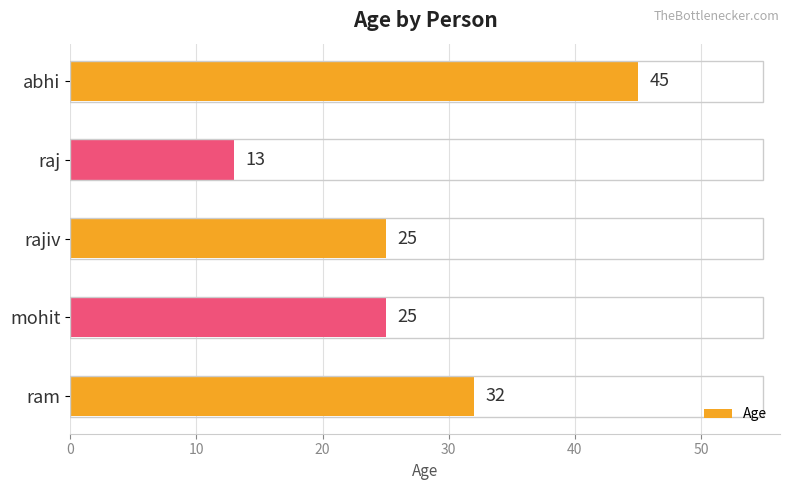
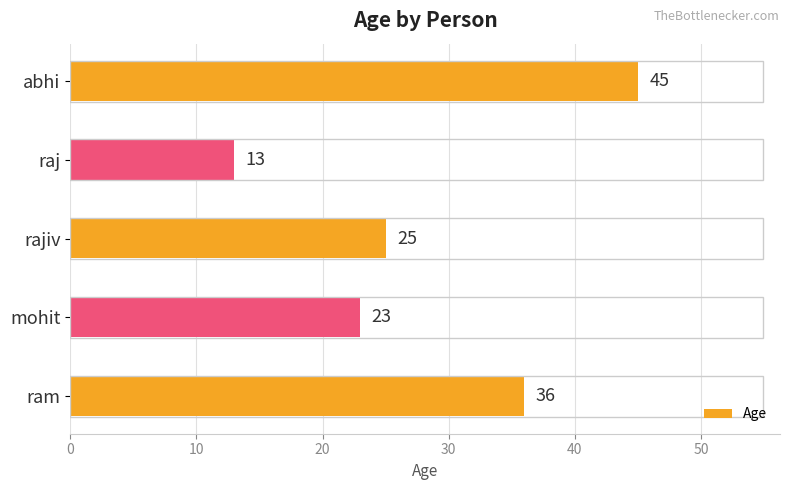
mohit: 25 -> 23
ram: 32 -> 36
